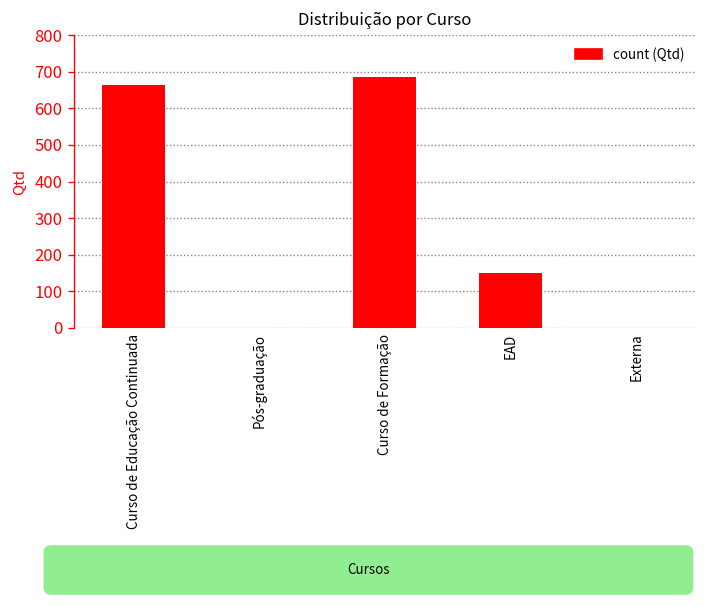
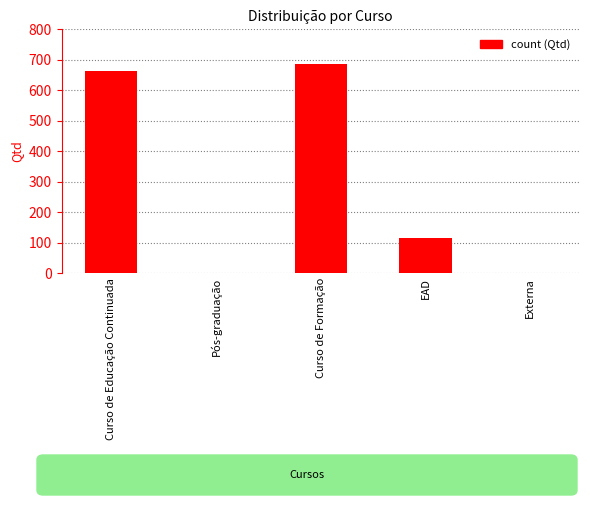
EAD: 150 -> 120
